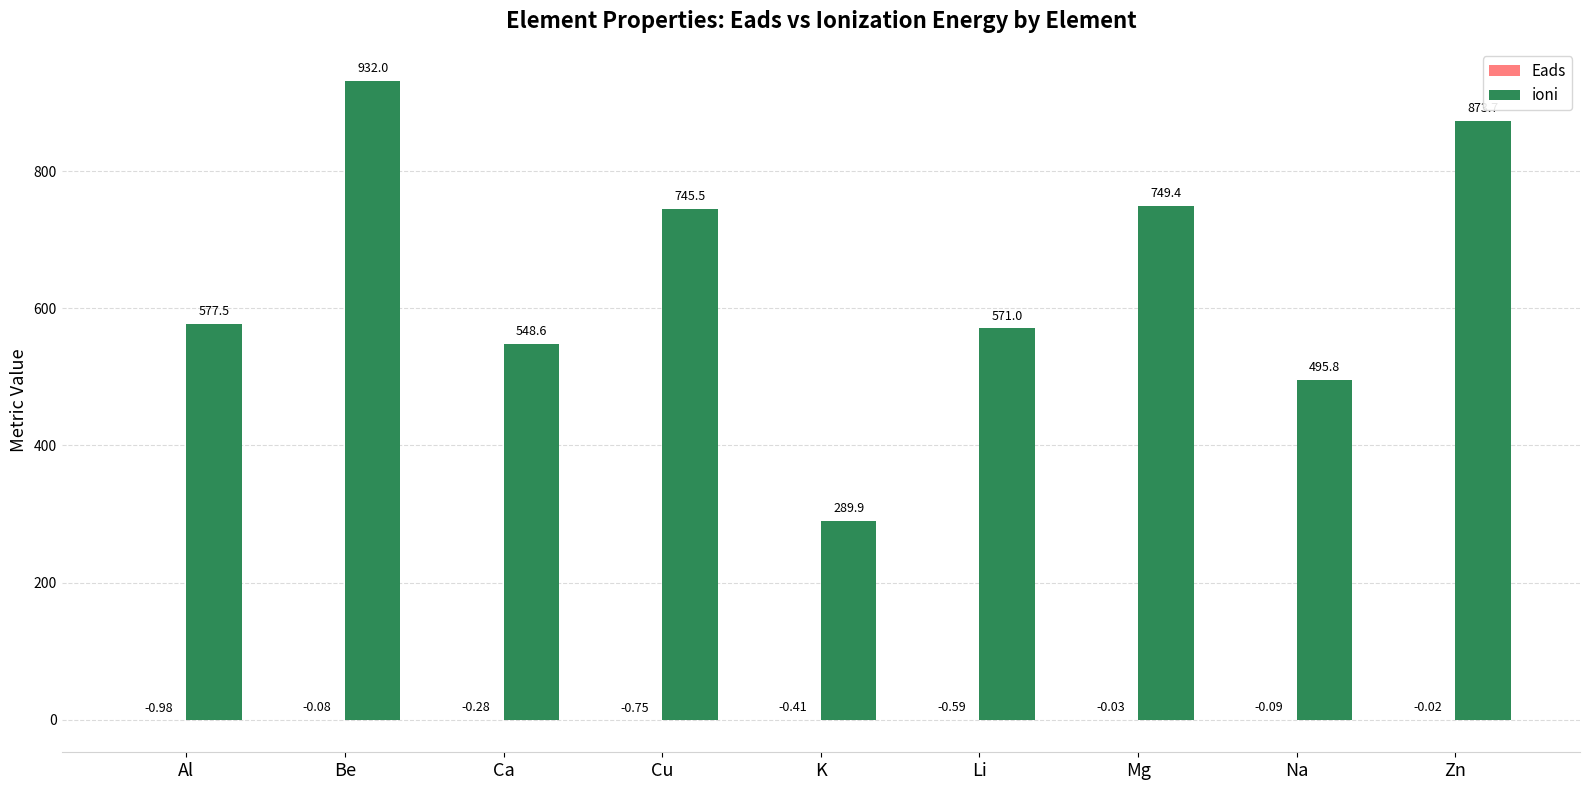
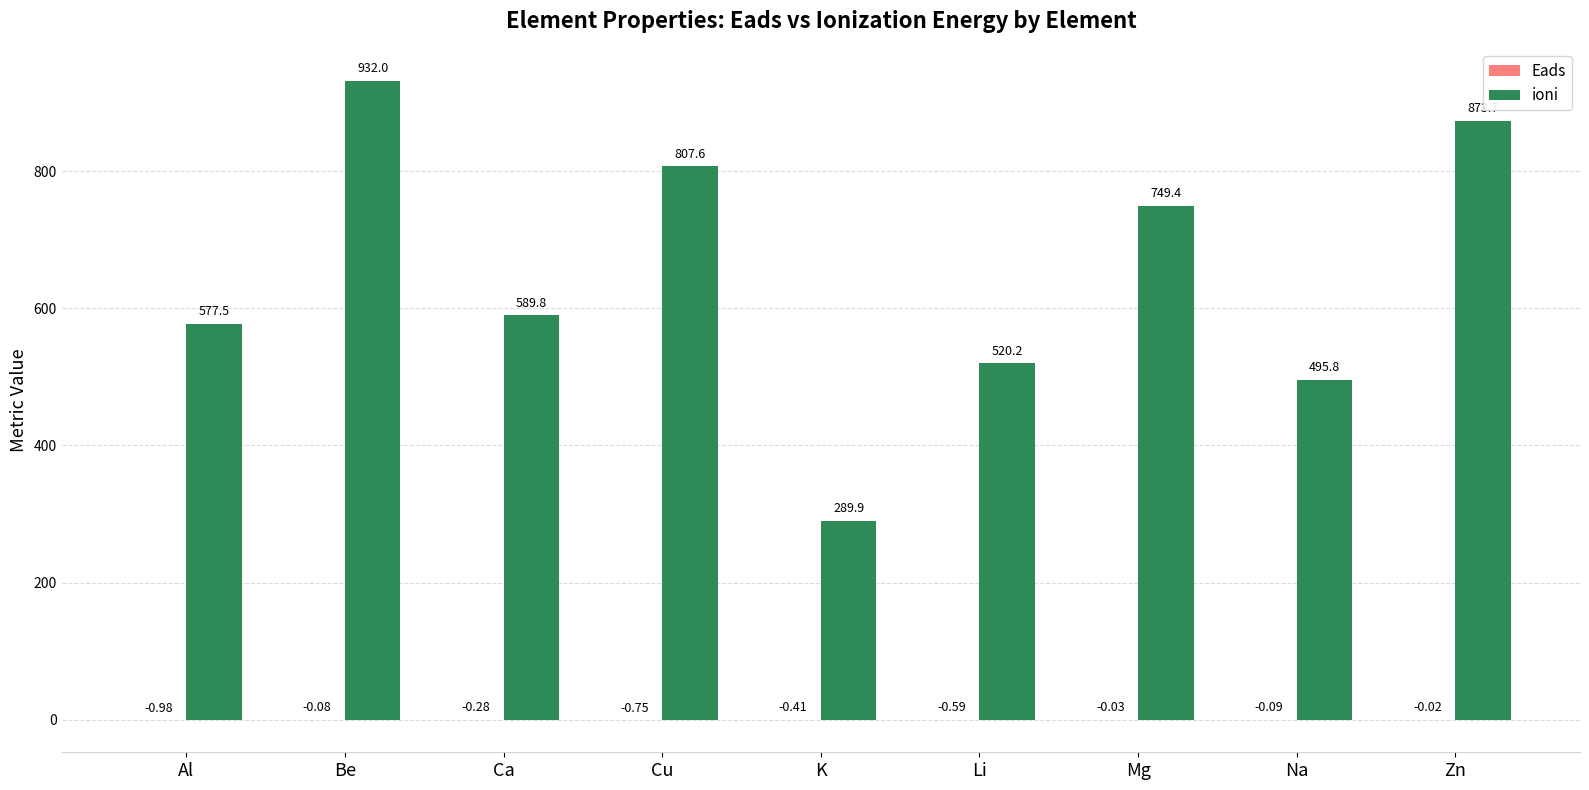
ioni, Ca: 548.6 -> 589.8
ioni, Cu: 745.5 -> 807.6
ioni, Li: 571.0 -> 520.2
